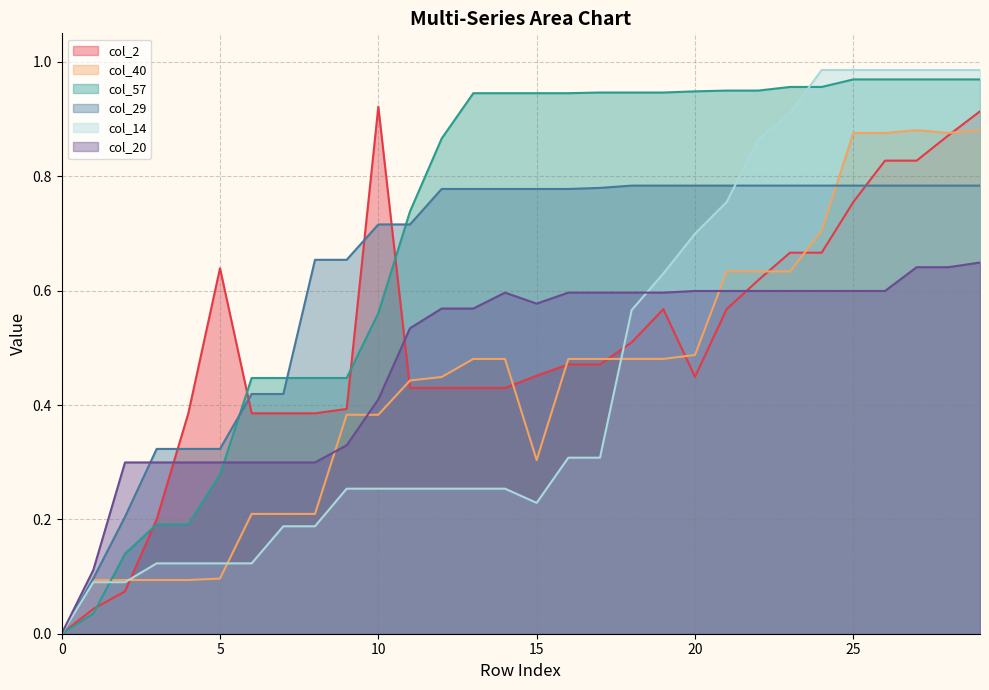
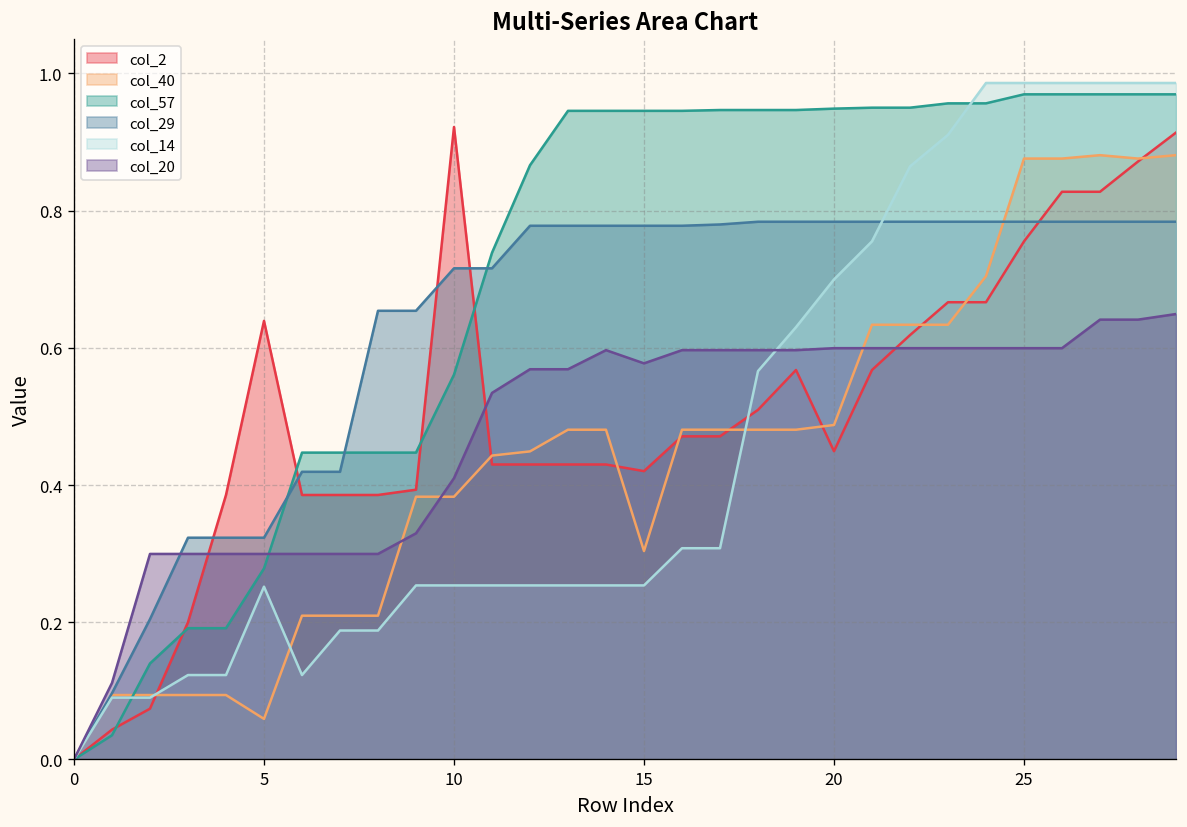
col_40, 5: 0.10 -> 0.06
col_14, 5: 0.12 -> 0.25
col_2, 15: 0.45 -> 0.42
col_14, 15: 0.23 -> 0.25
